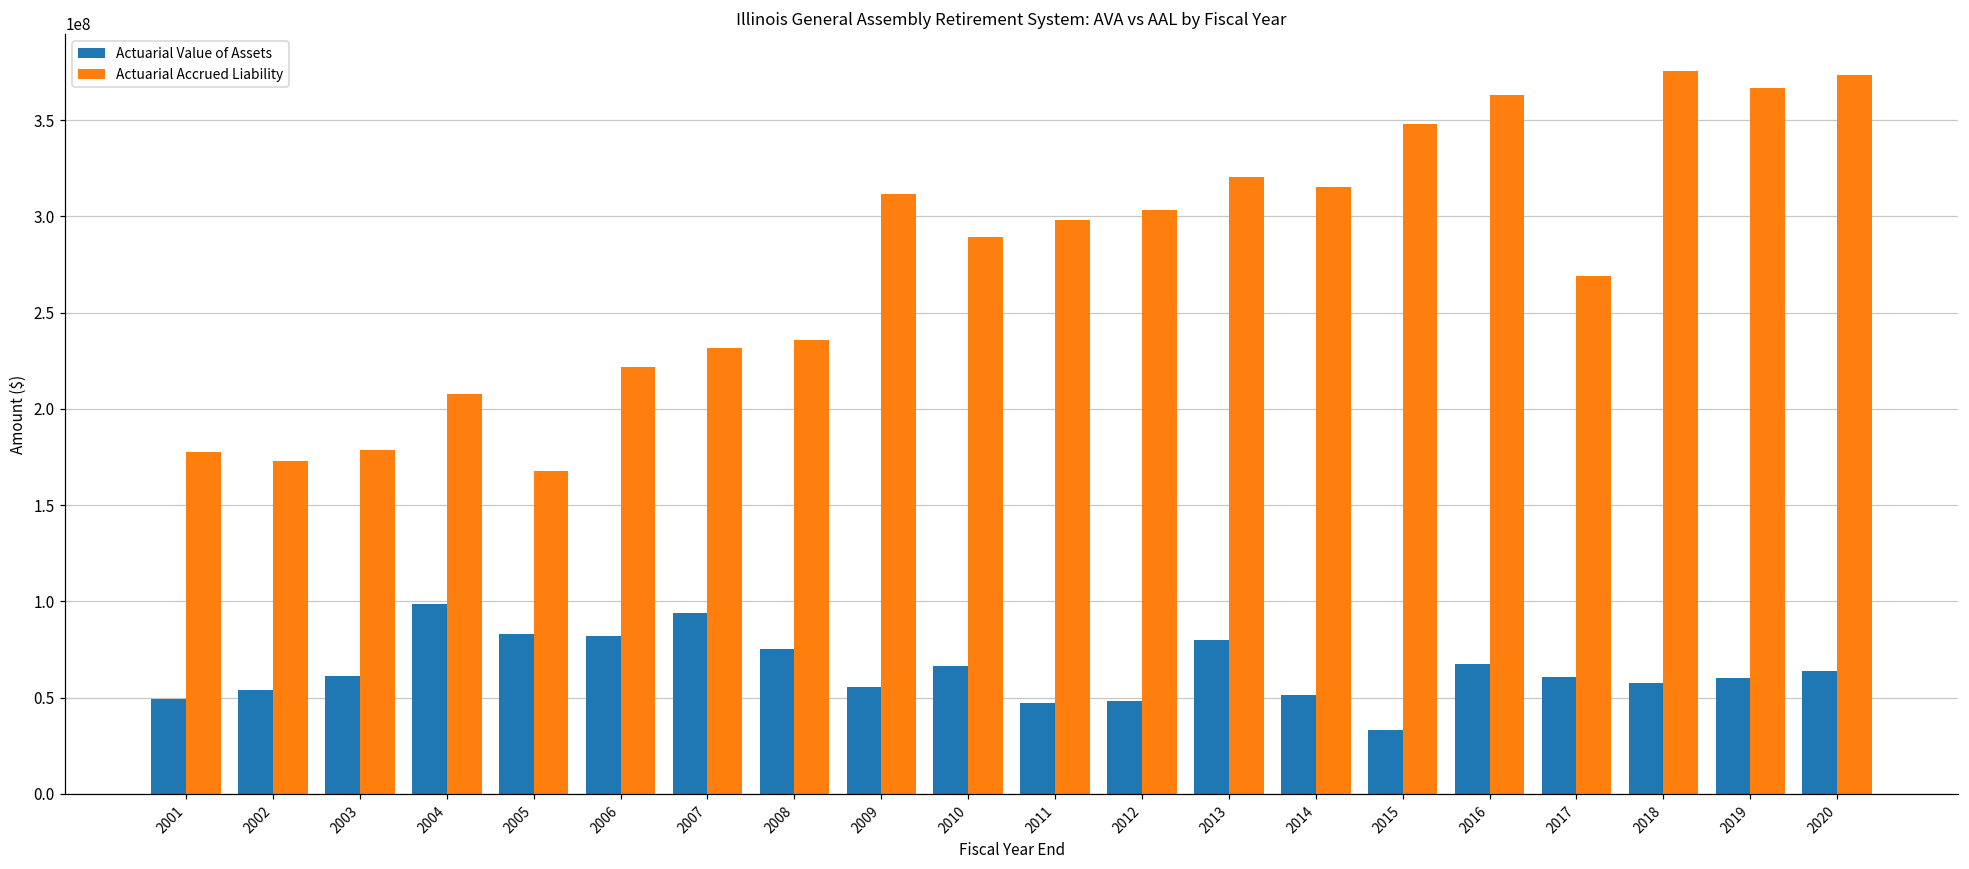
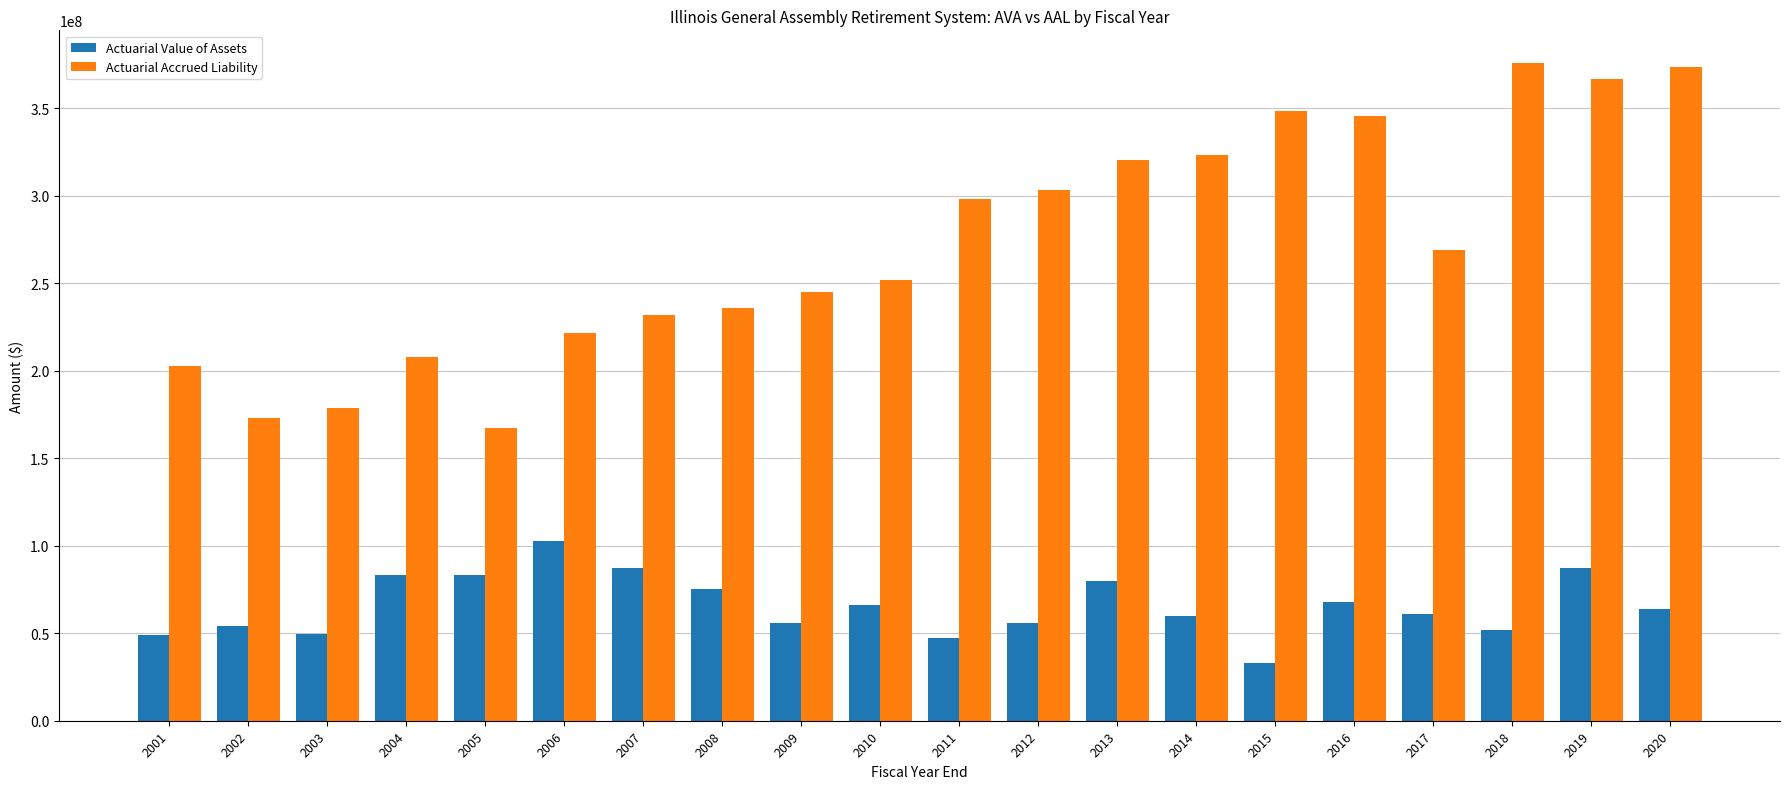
Actuarial Accrued Liability, 2001: 178000000 -> 203000000
Actuarial Value of Assets, 2003: 61000000 -> 50000000
Actuarial Value of Assets, 2004: 99000000 -> 83000000
Actuarial Value of Assets, 2006: 82000000 -> 103000000
Actuarial Value of Assets, 2007: 94000000 -> 87000000
Actuarial Accrued Liability, 2009: 311000000 -> 245000000
Actuarial Accrued Liability, 2010: 290000000 -> 252000000
Actuarial Value of Assets, 2012: 48000000 -> 56000000
Actuarial Value of Assets, 2014: 52000000 -> 60000000
Actuarial Accrued Liability, 2014: 315000000 -> 323000000
Actuarial Accrued Liability, 2016: 363000000 -> 346000000
Actuarial Value of Assets, 2018: 58000000 -> 52000000
Actuarial Value of Assets, 2019: 60000000 -> 87000000
